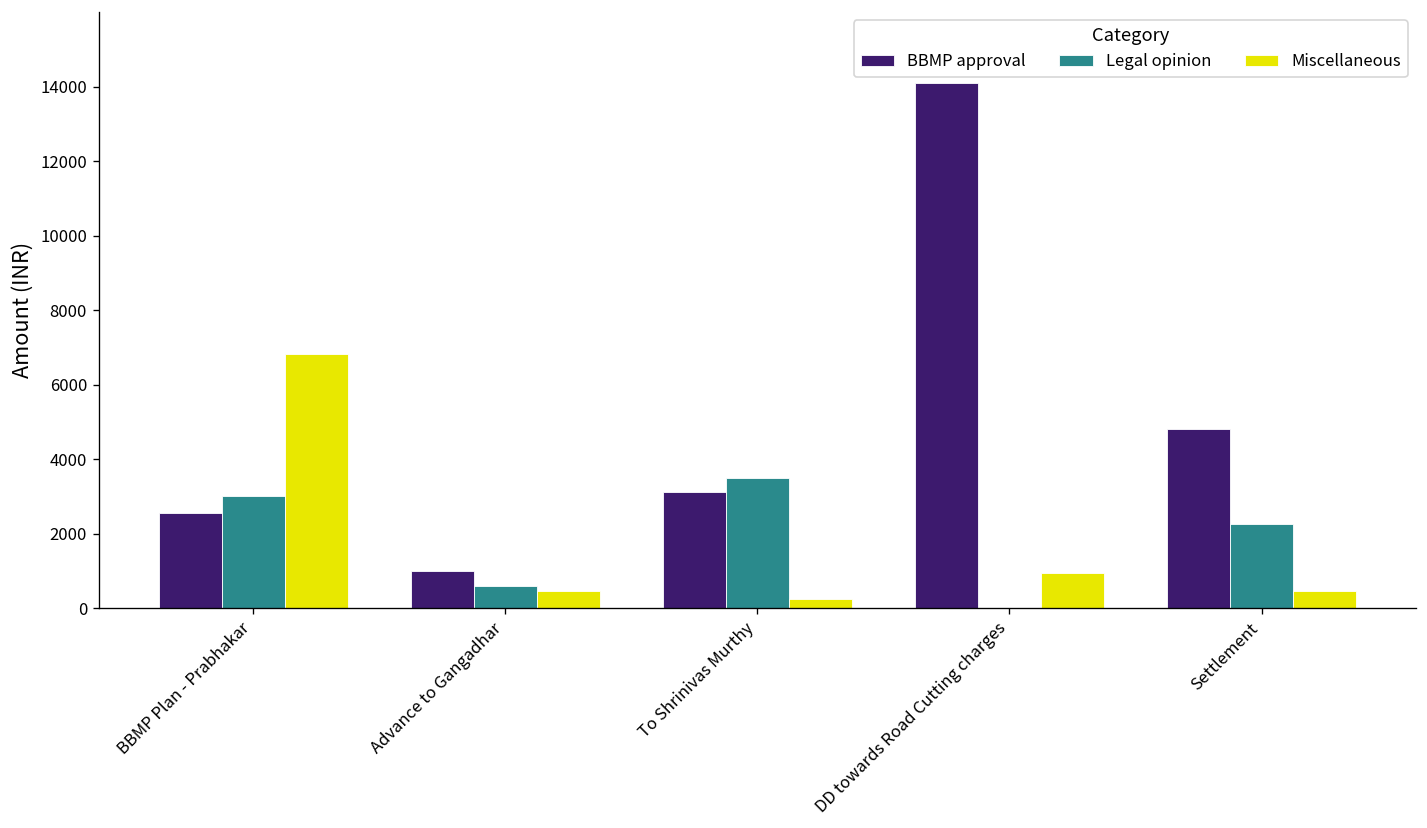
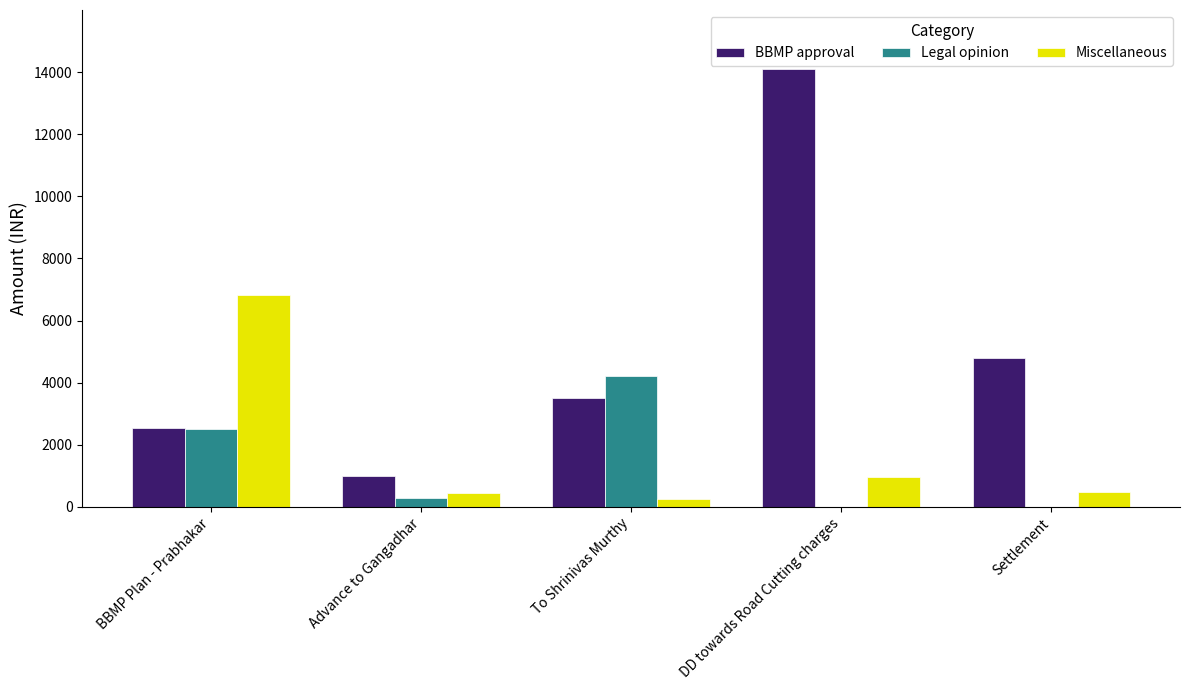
Legal opinion, BBMP Plan - Prabhakar: 3000 -> 2500
Legal opinion, Advance to Gangadhar: 600 -> 300
BBMP approval, To Shrinivas Murthy: 3100 -> 3500
Legal opinion, To Shrinivas Murthy: 3500 -> 4200
Legal opinion, Settlement: 2300 -> 0
